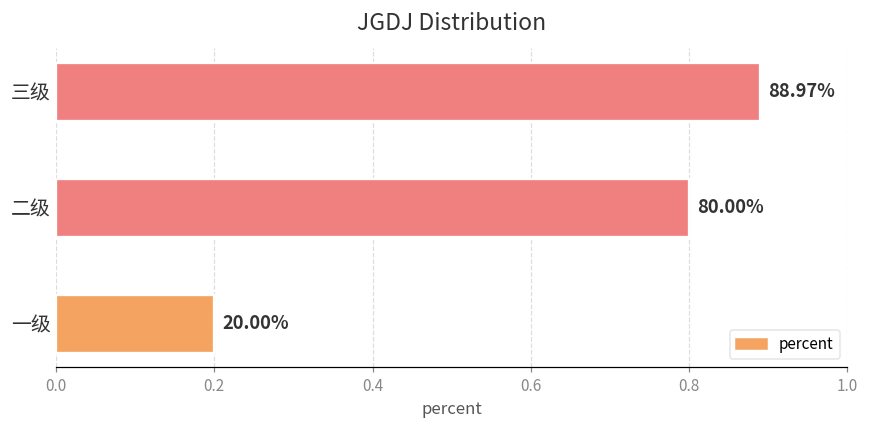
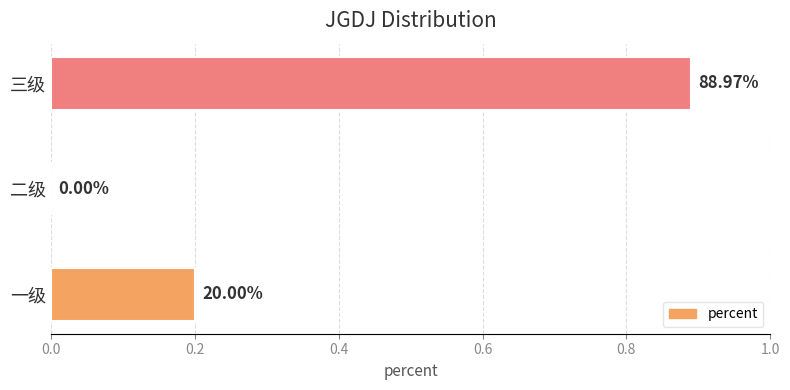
二级: 80.00% -> 0.00%
